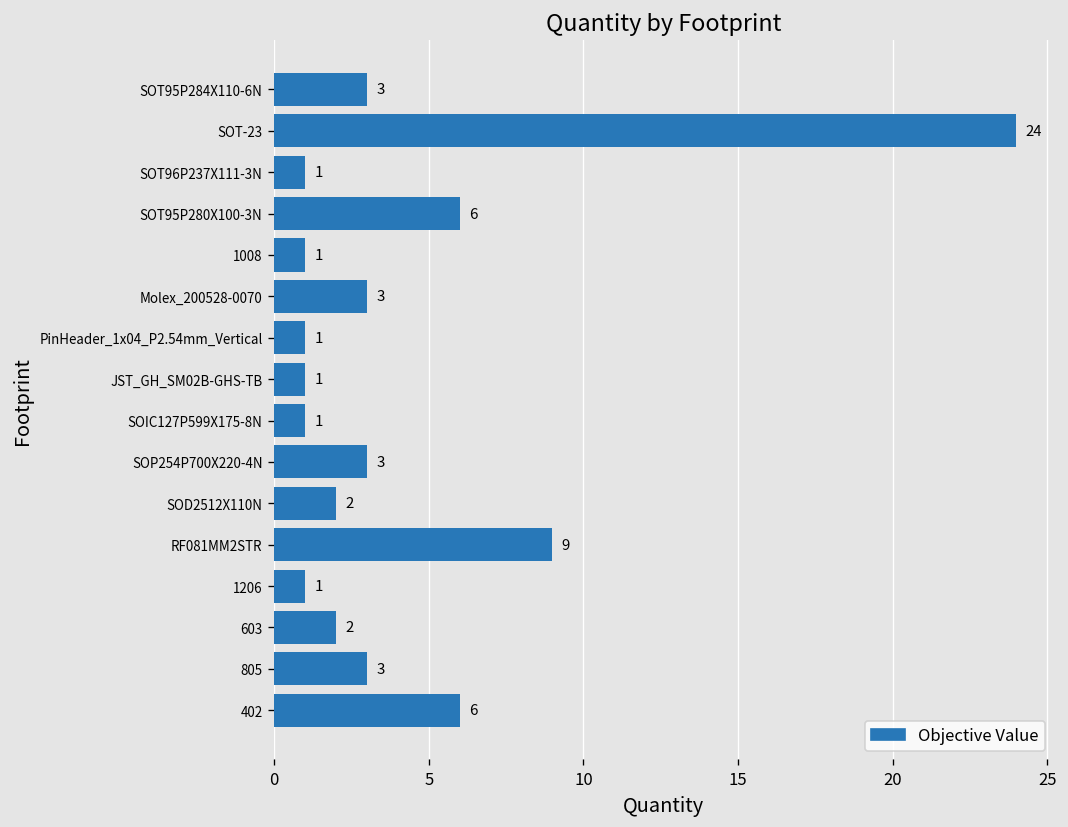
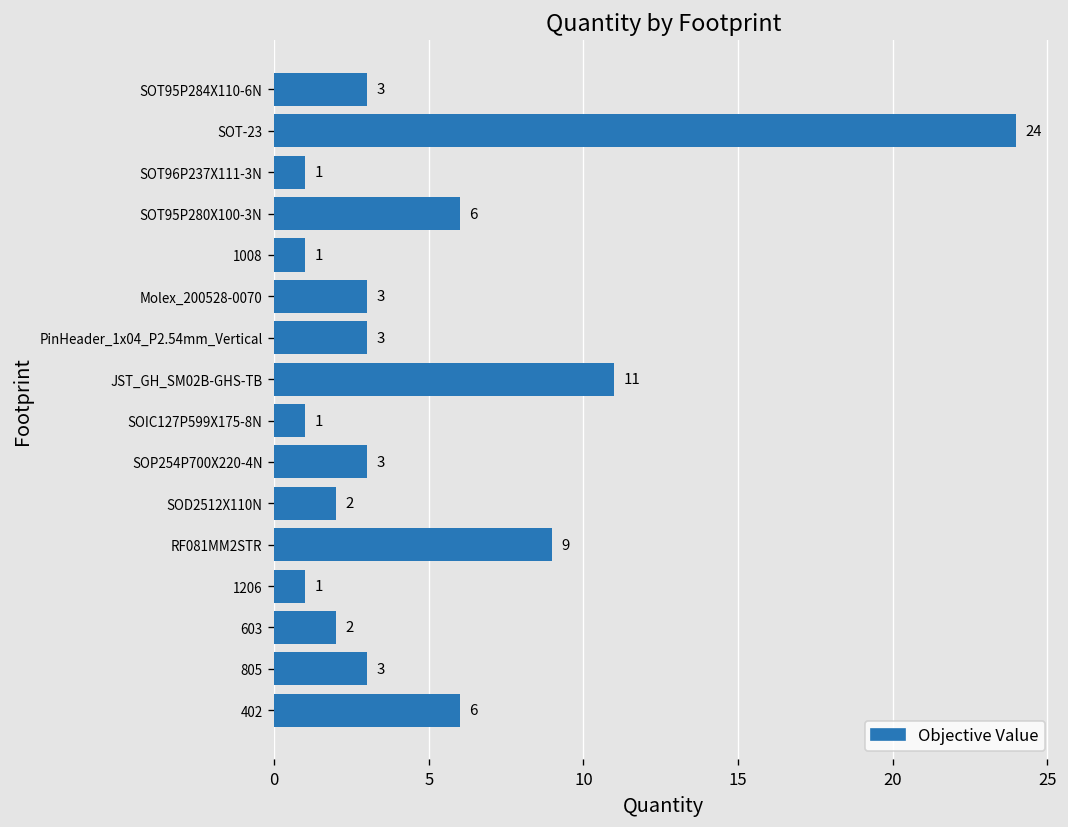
PinHeader_1x04_P2.54mm_Vertical: 1 -> 3
JST_GH_SM02B-GHS-TB: 1 -> 11
